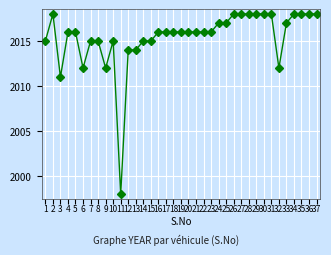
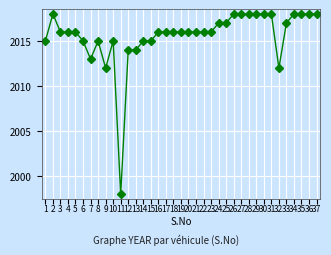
3: 2011 -> 2016
6: 2012 -> 2015
7: 2015 -> 2013
